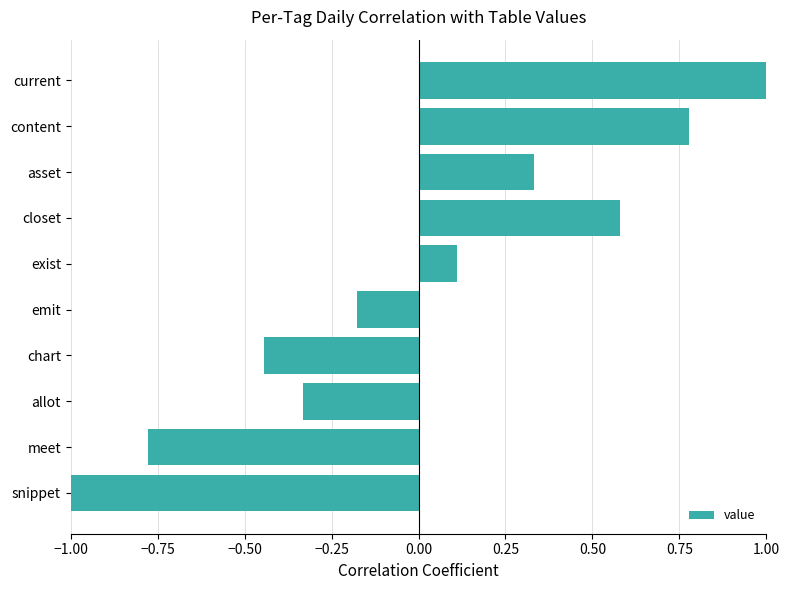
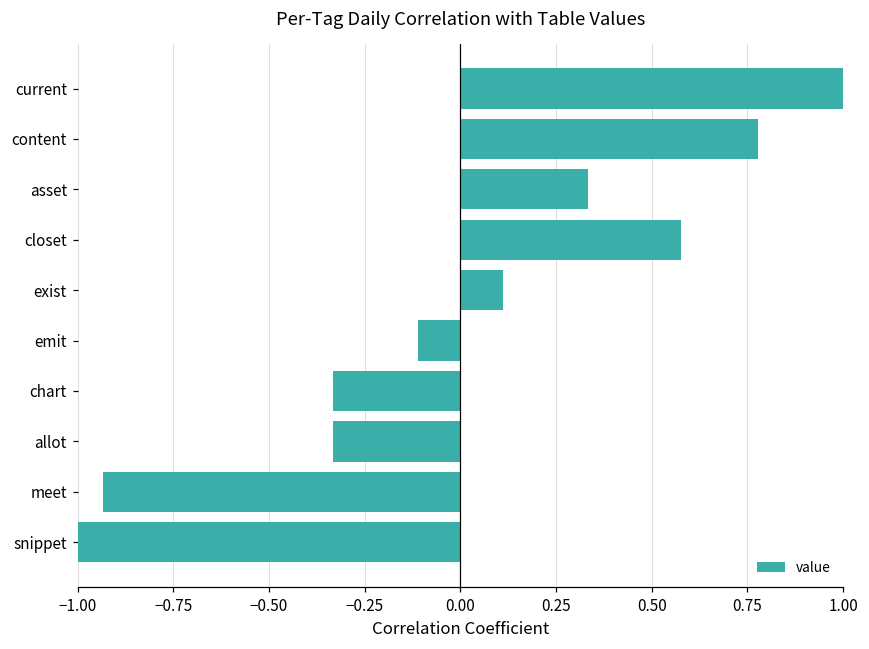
emit: -0.18 -> -0.11
chart: -0.44 -> -0.33
meet: -0.78 -> -0.93
